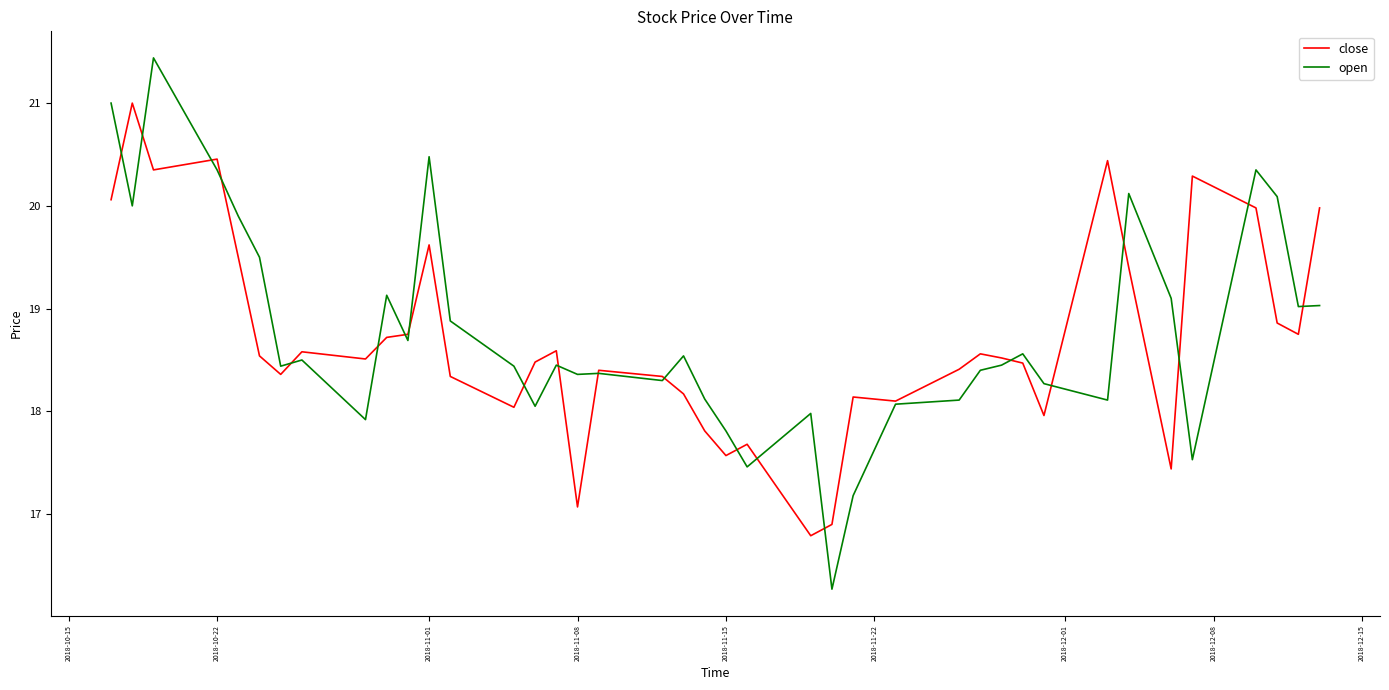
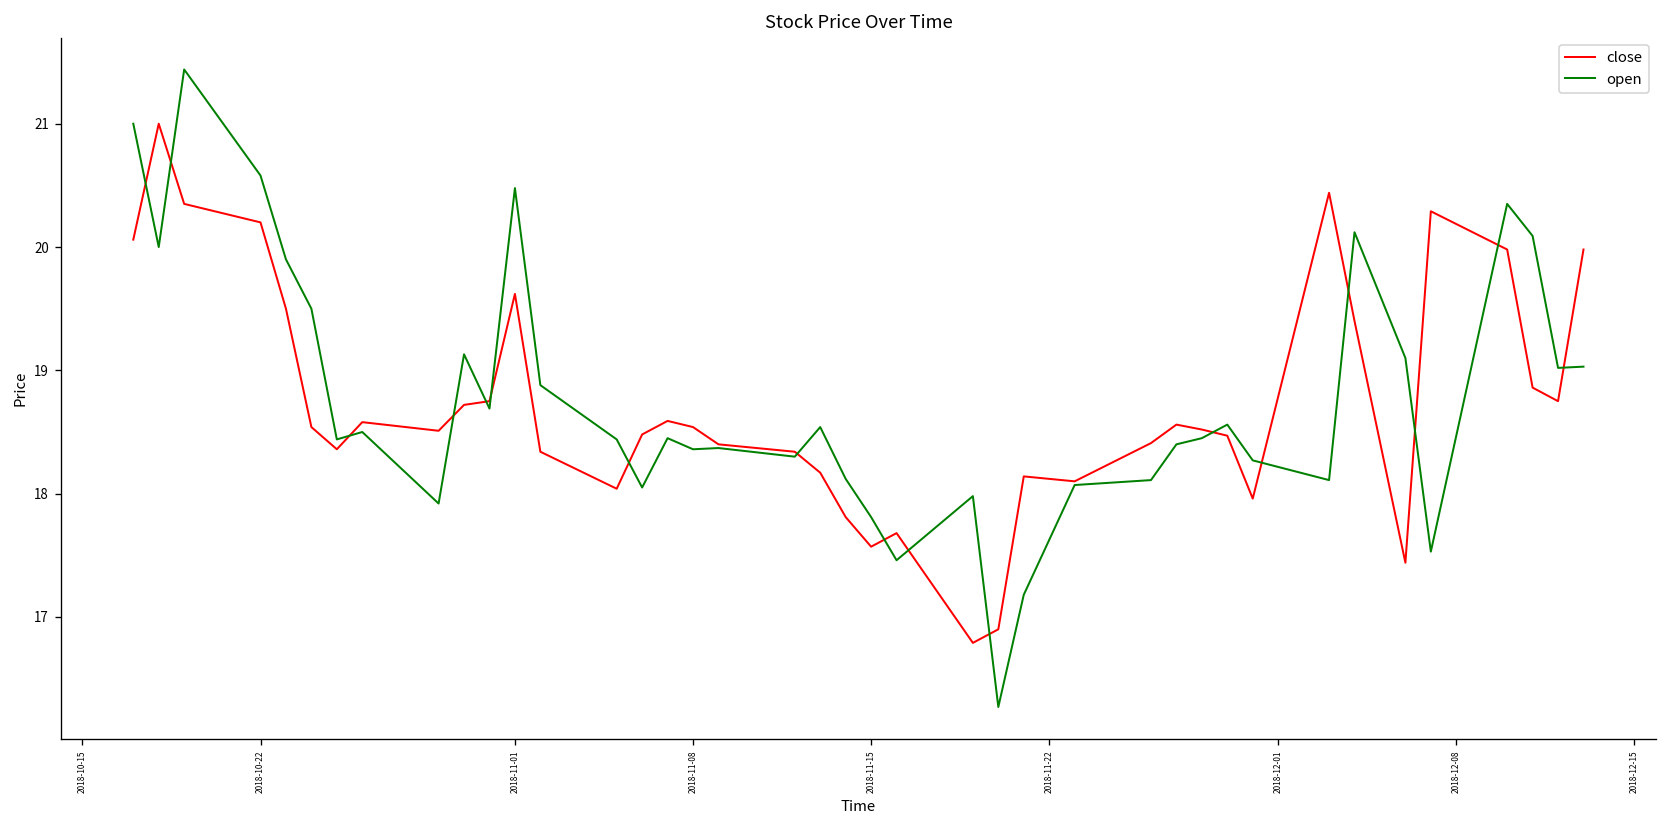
close, 2018-10-22: 20.45 -> 20.20
open, 2018-10-22: 20.35 -> 20.58
close, 2018-11-08: 17.07 -> 18.54
